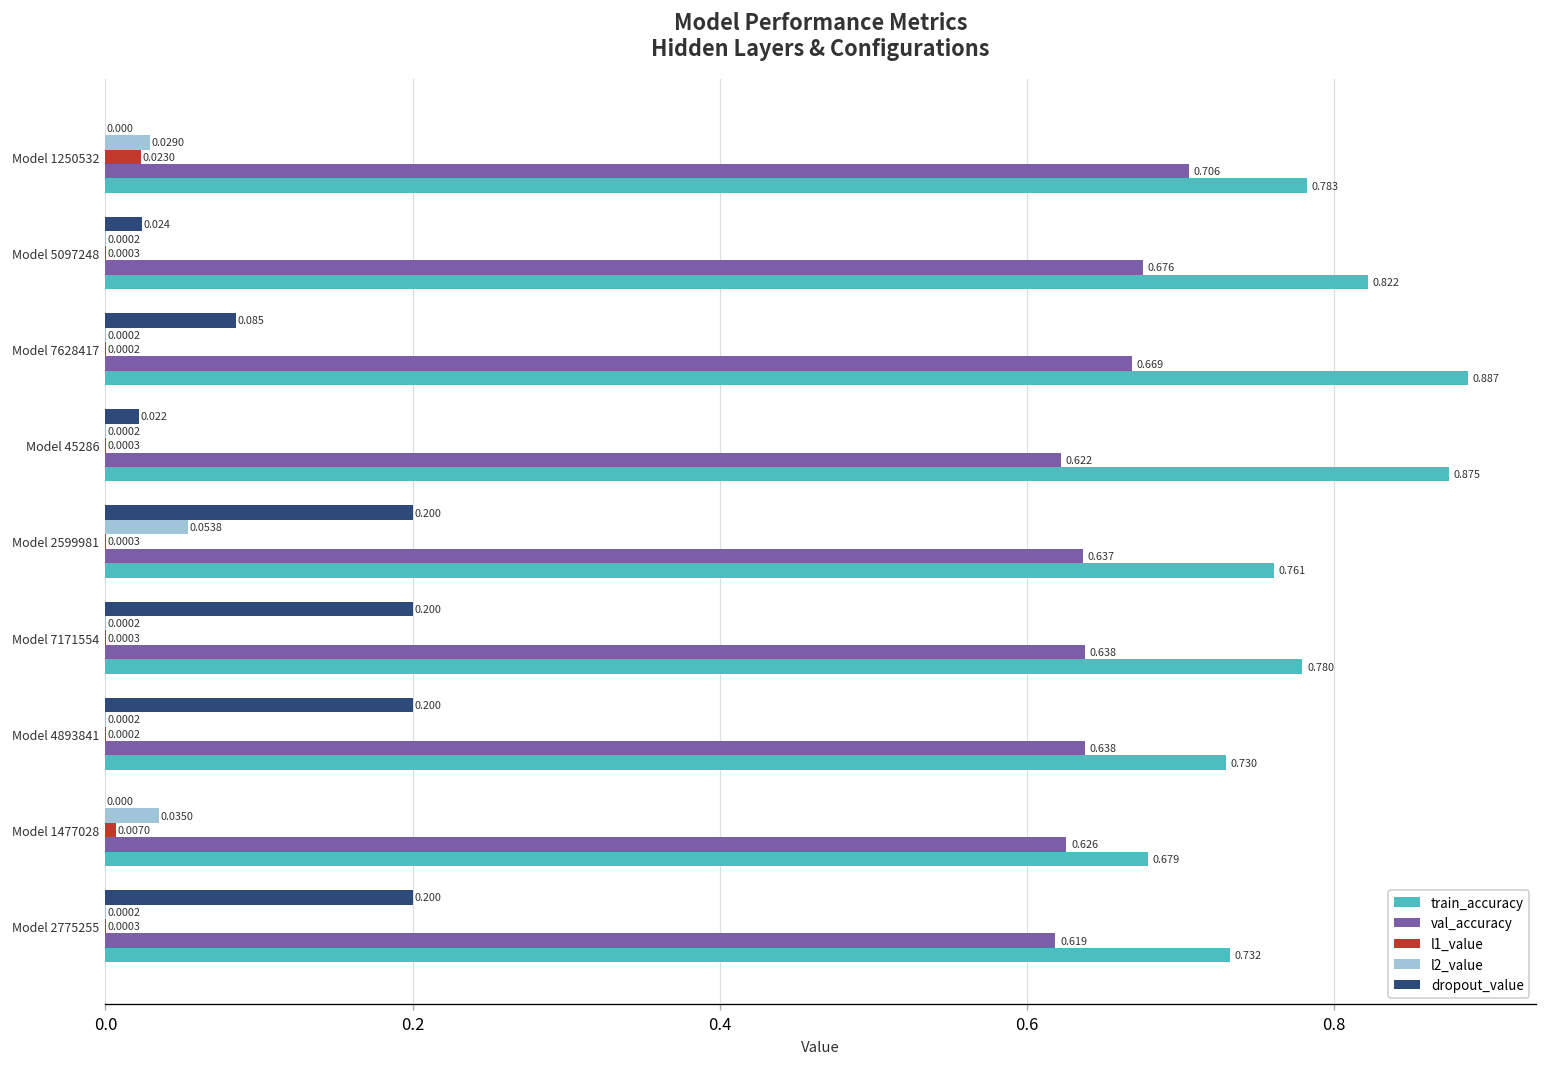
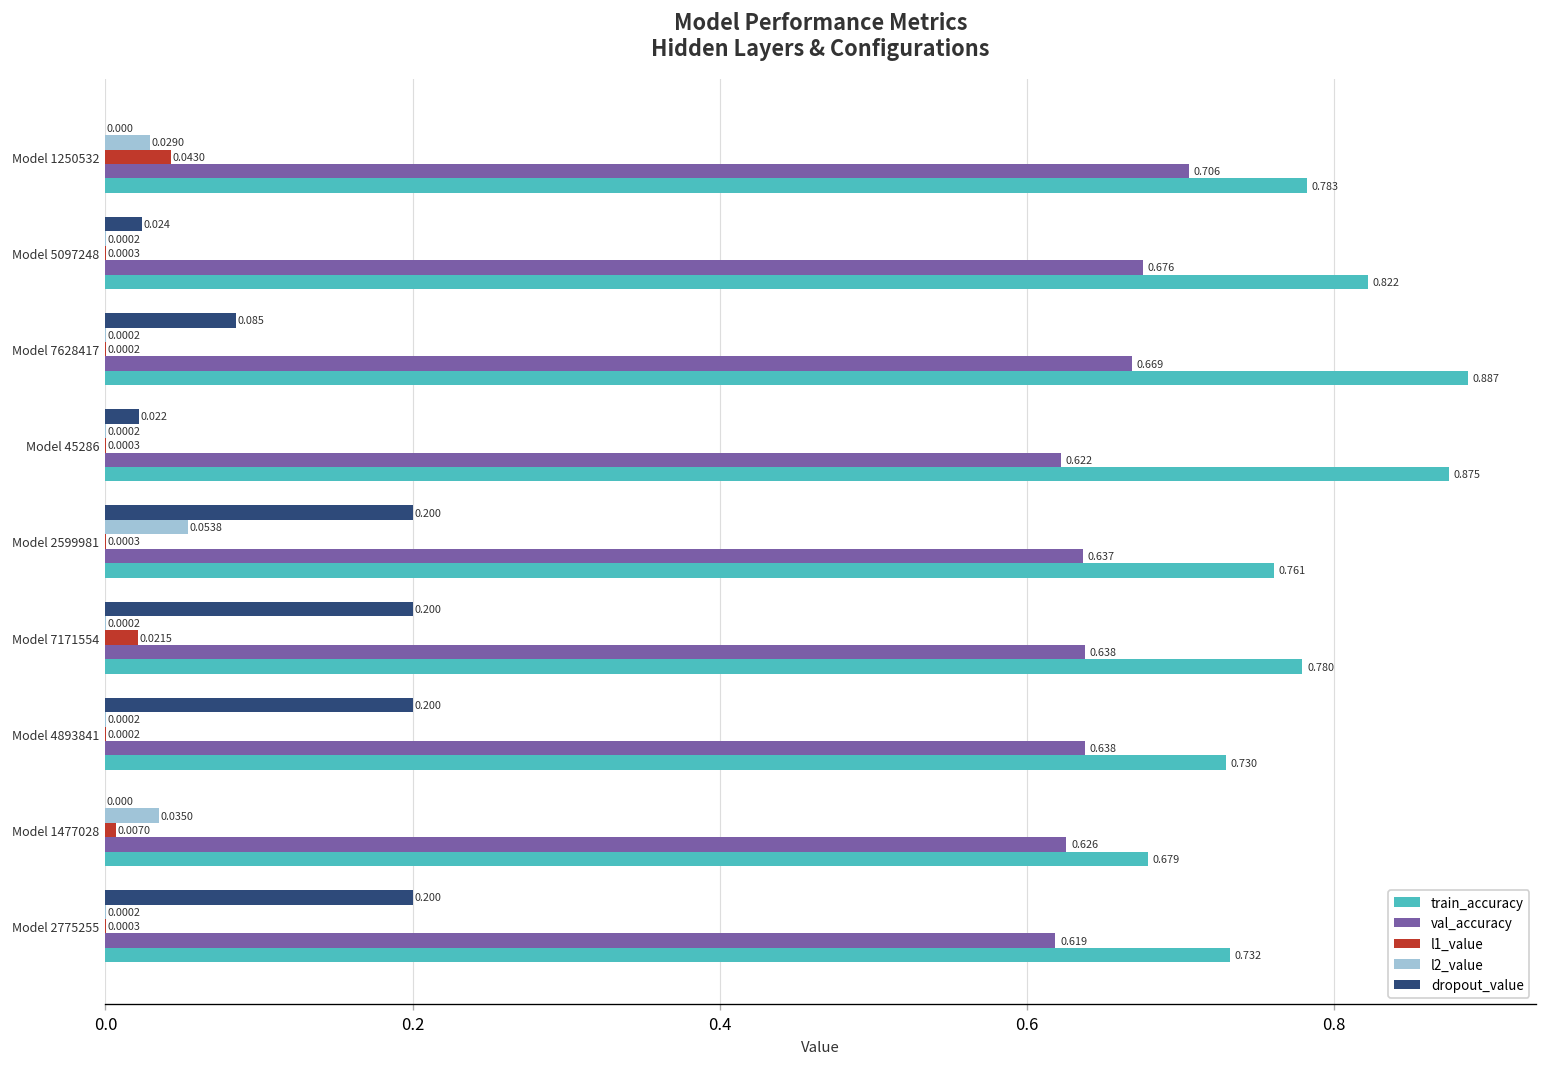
l1_value, Model 1250532: 0.0230 -> 0.0430
l1_value, Model 7171554: 0.0003 -> 0.0215
